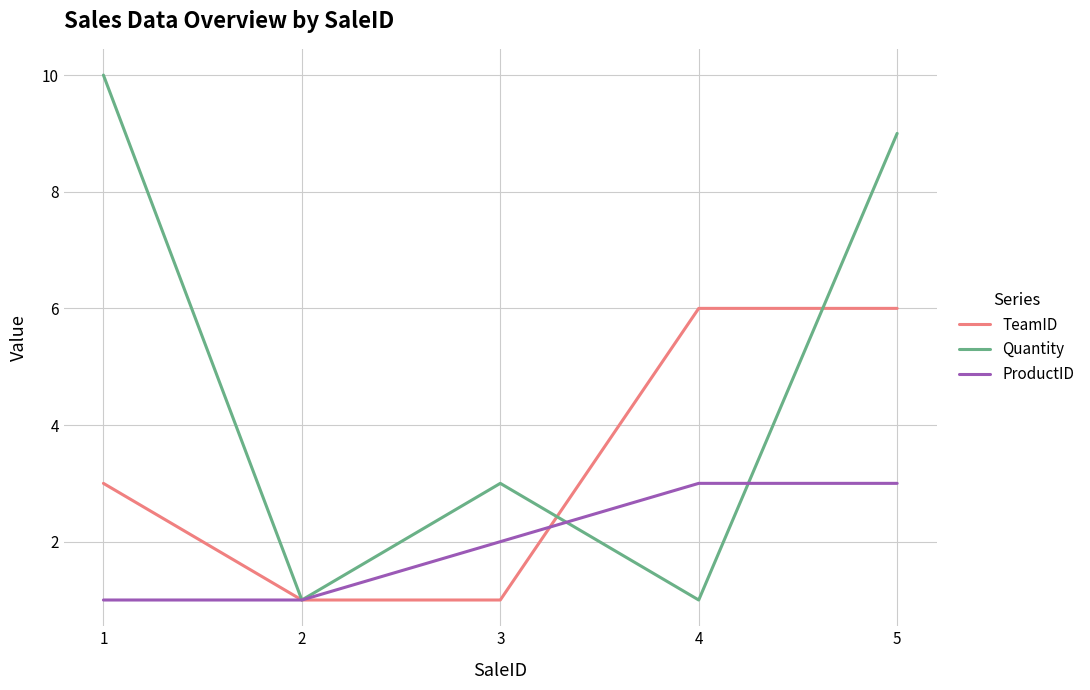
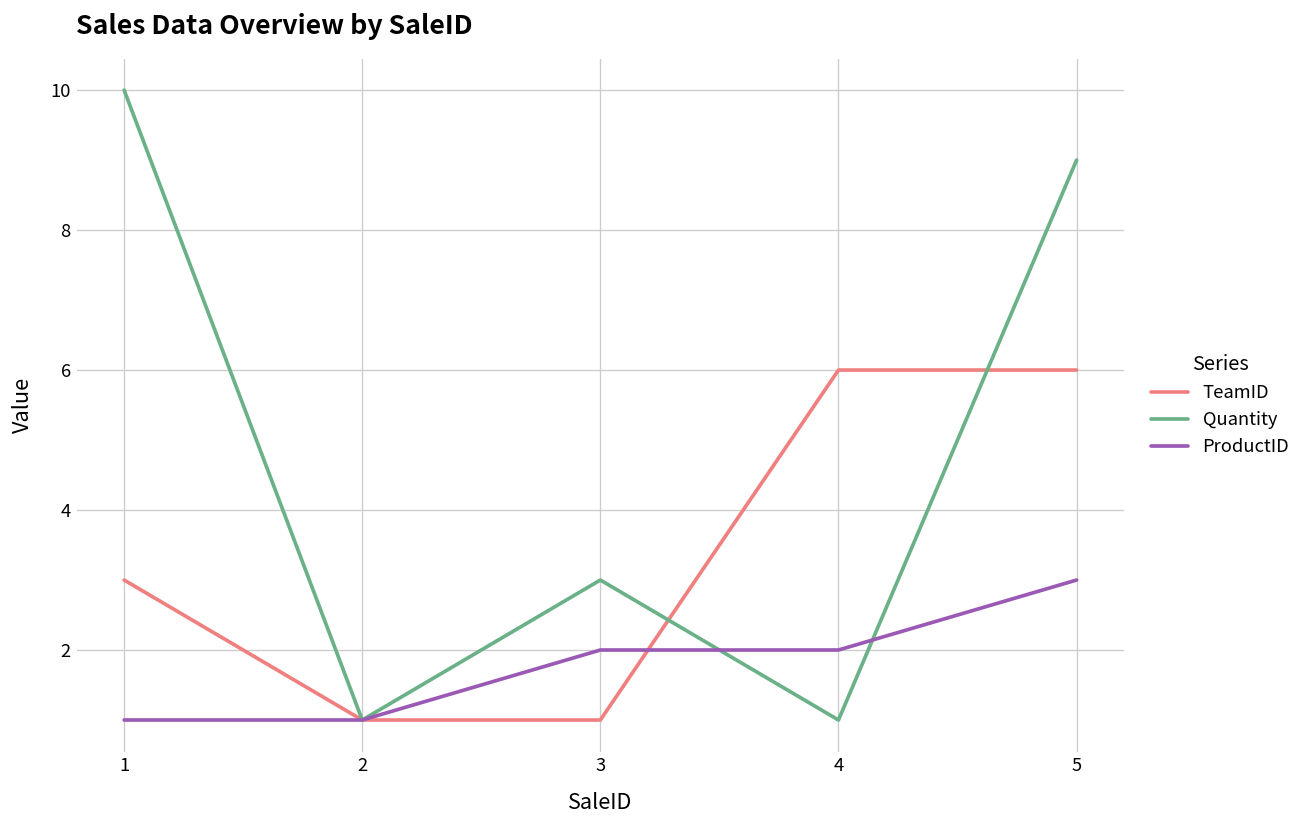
ProductID, 4: 3 -> 2
